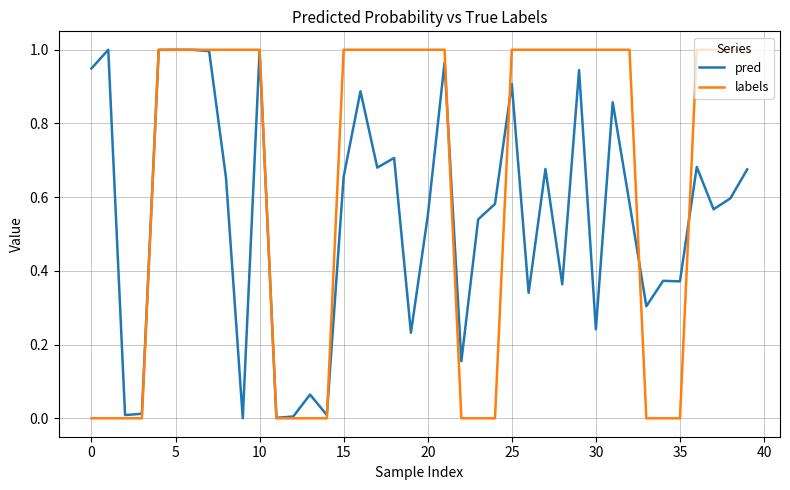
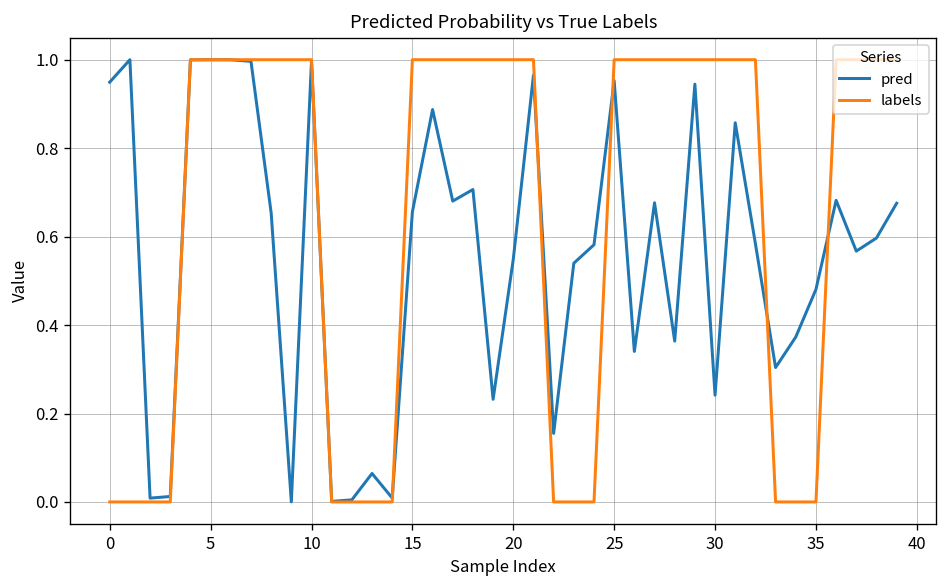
pred, 25: 0.91 -> 0.95
pred, 35: 0.37 -> 0.48
